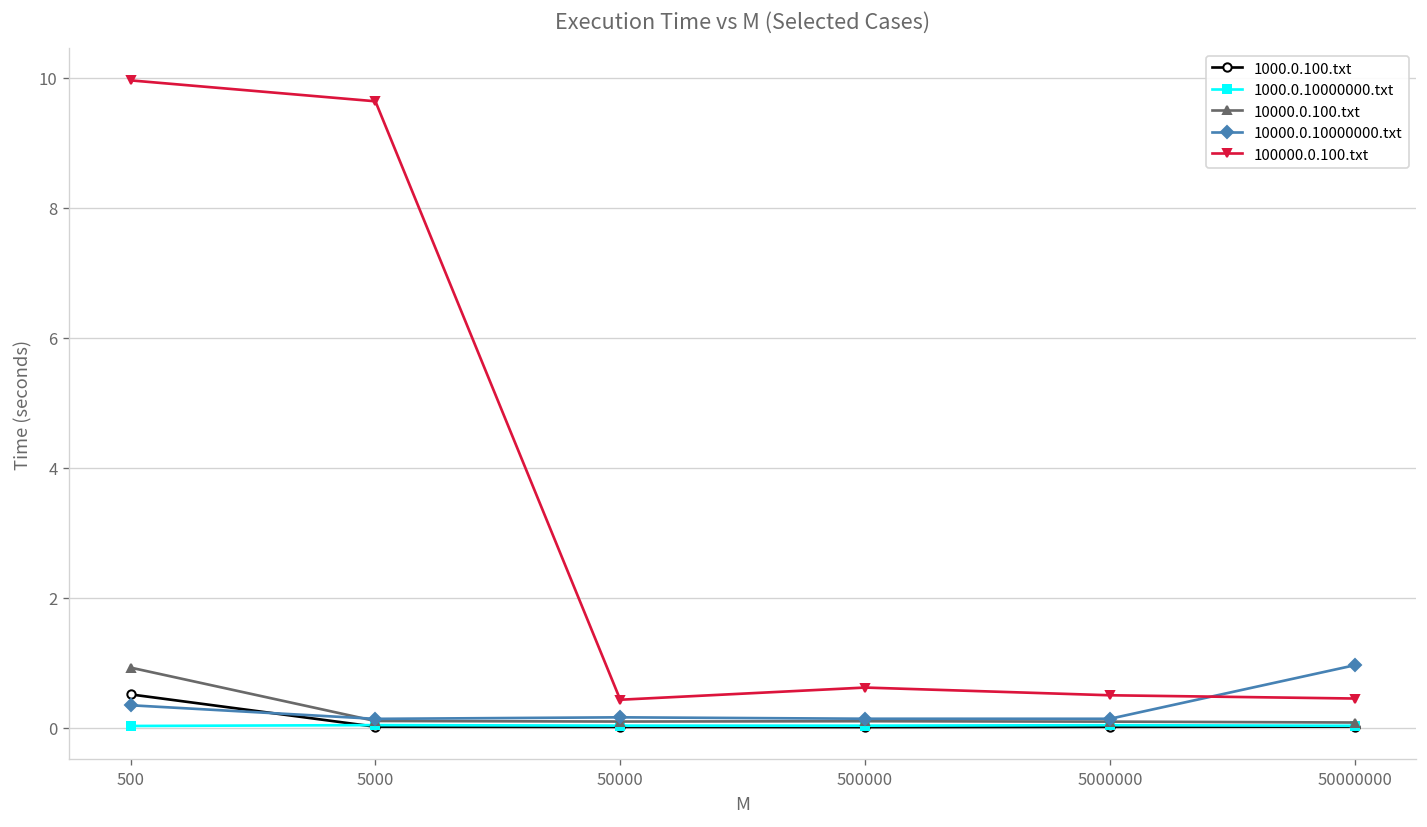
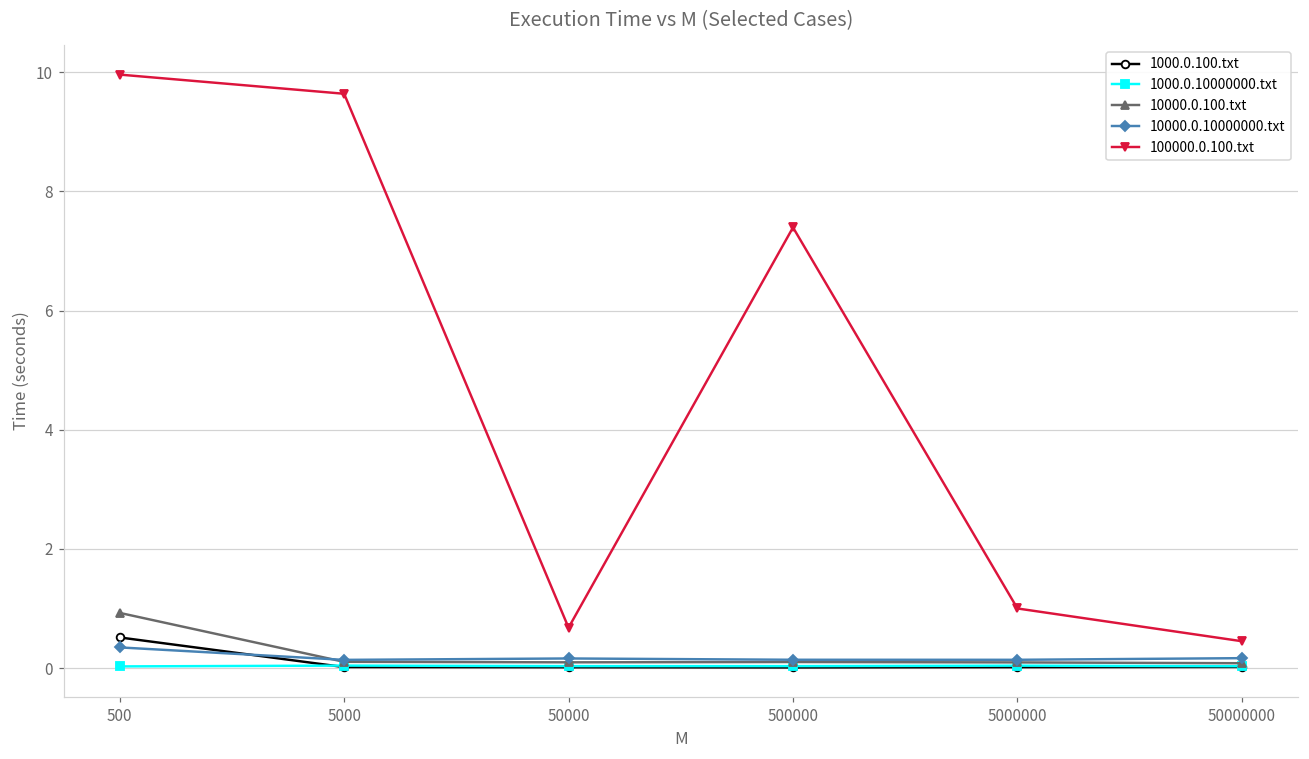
100000.0.100.txt, 50000: 0.4 -> 0.7
100000.0.100.txt, 500000: 0.6 -> 7.4
100000.0.100.txt, 5000000: 0.5 -> 1.0
10000.0.10000000.txt, 50000000: 1.0 -> 0.2
